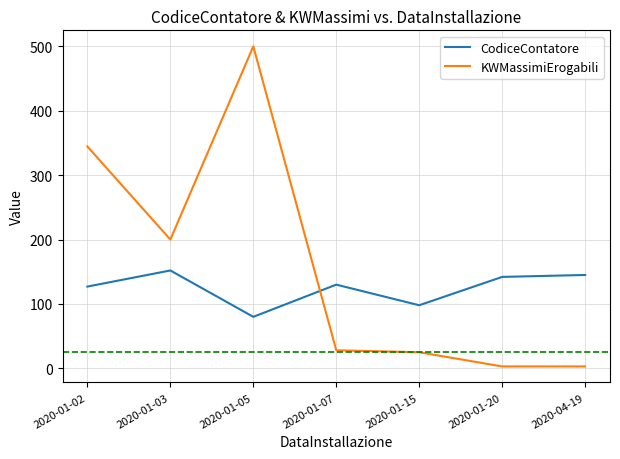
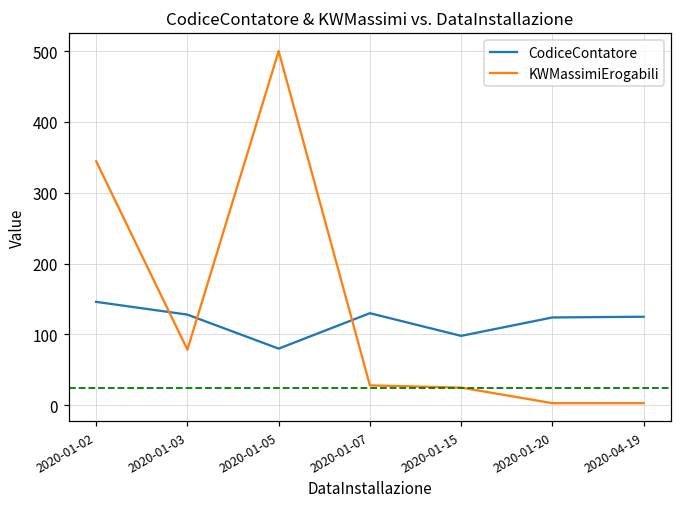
CodiceContatore, 2020-01-02: 130 -> 150
CodiceContatore, 2020-01-03: 150 -> 130
KWMassimiErogabili, 2020-01-03: 200 -> 80
CodiceContatore, 2020-01-20: 140 -> 120
CodiceContatore, 2020-04-19: 150 -> 130
